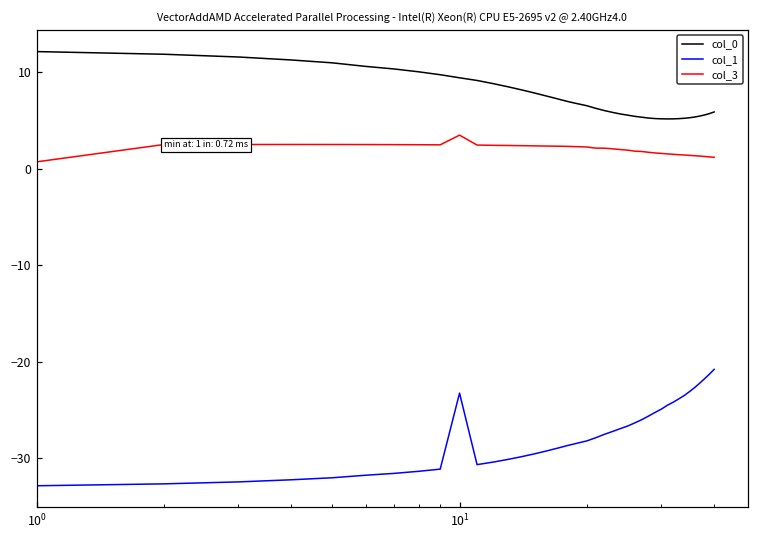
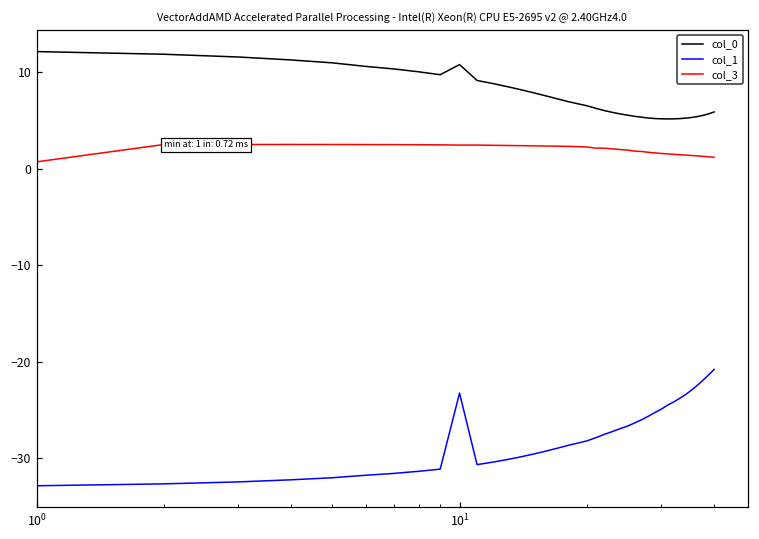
col_0, 10^1: 9 -> 11
col_3, 10^1: 3 -> 2
